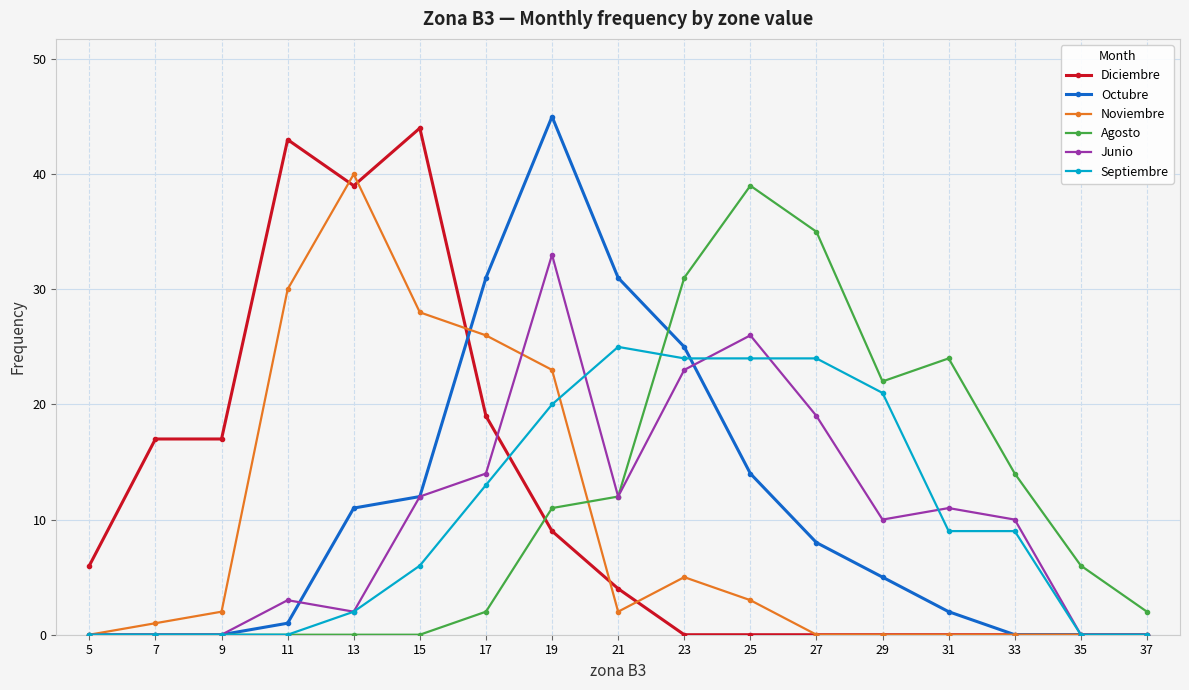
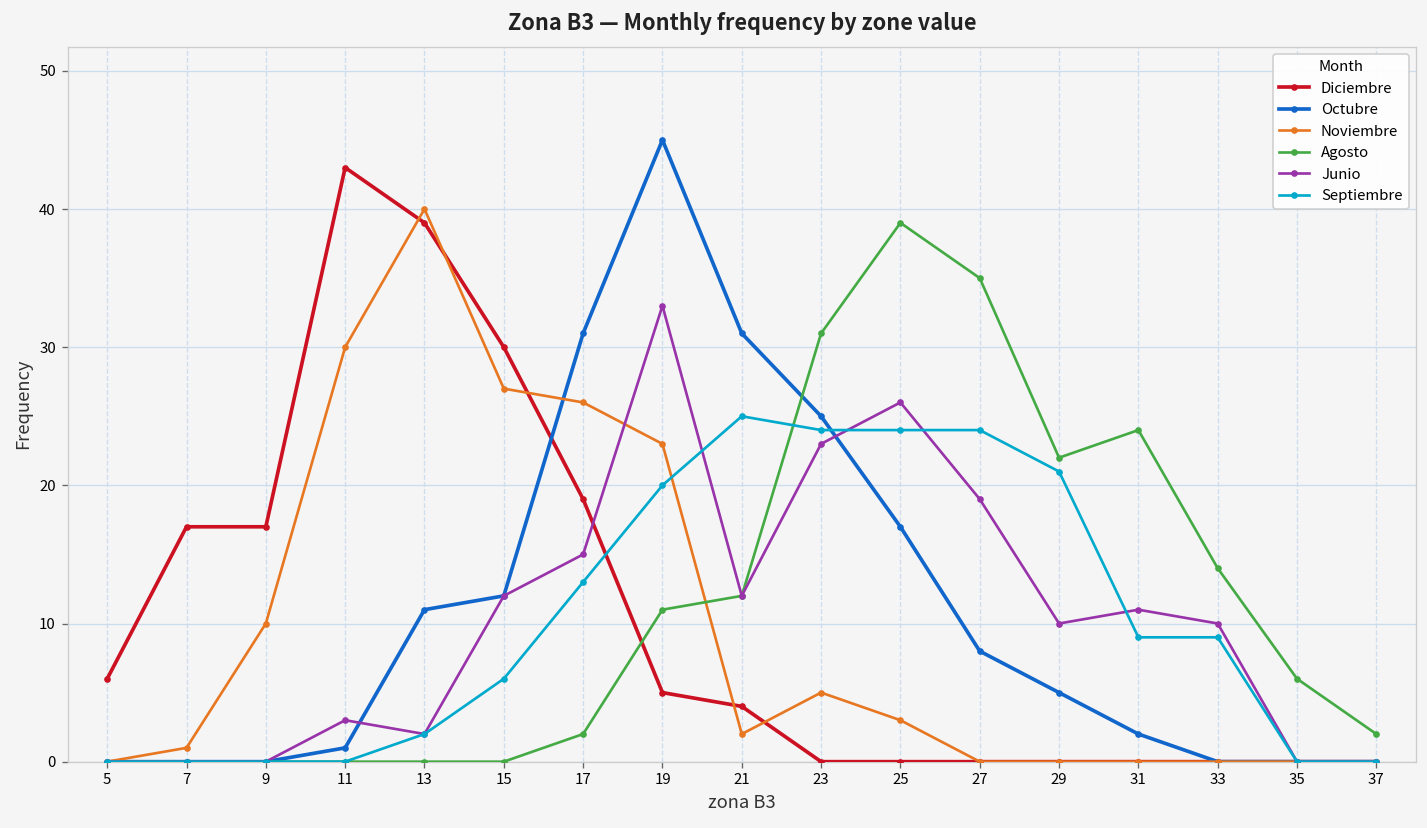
Noviembre, 9: 2 -> 10
Diciembre, 15: 44 -> 30
Noviembre, 15: 28 -> 27
Junio, 17: 14 -> 15
Diciembre, 19: 9 -> 5
Octubre, 25: 14 -> 17
